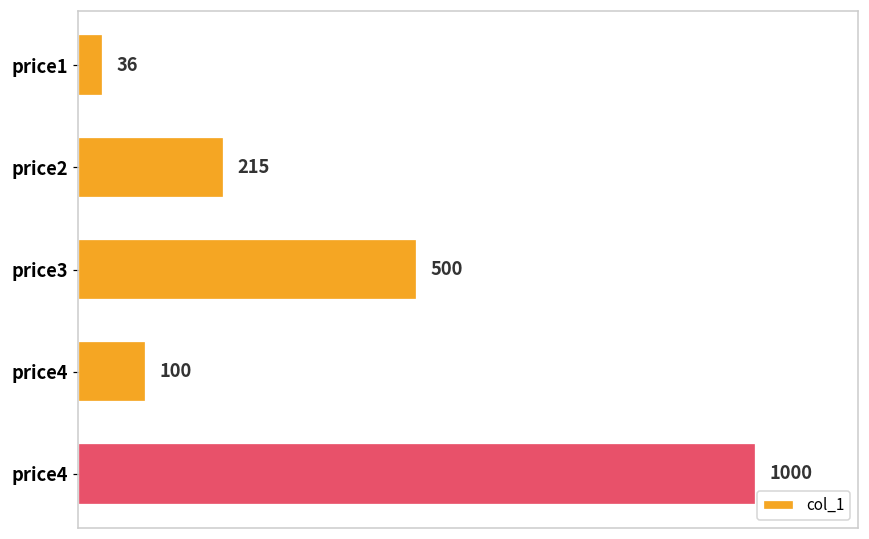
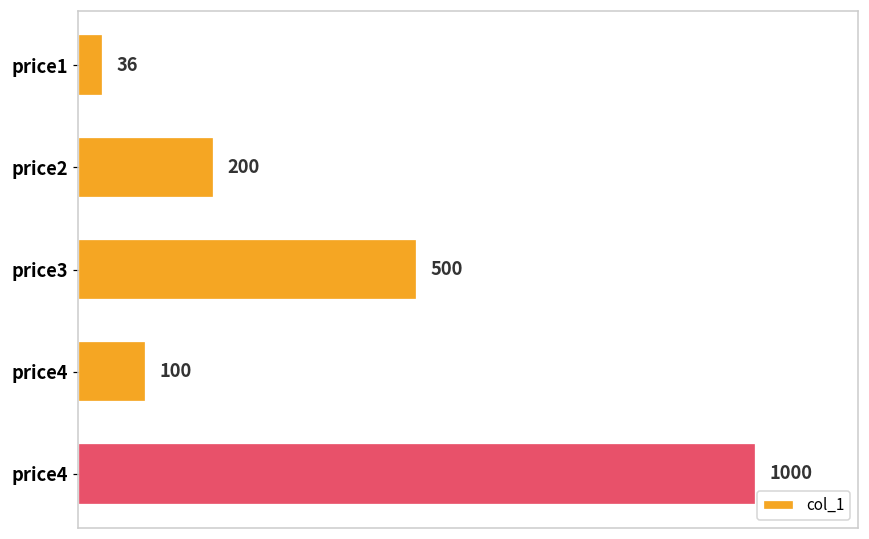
price2: 215 -> 200
